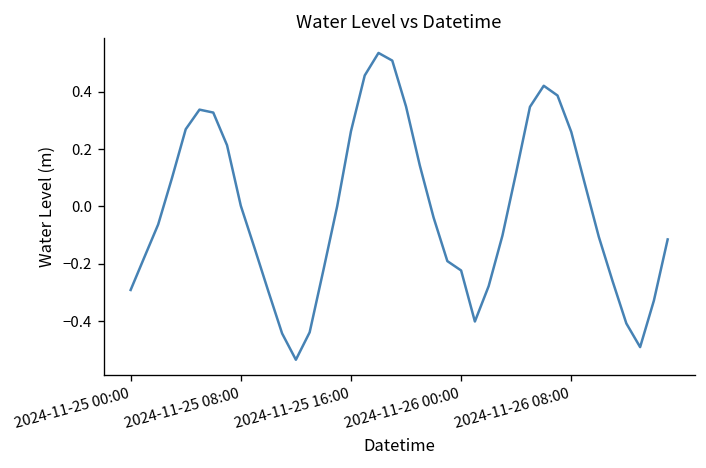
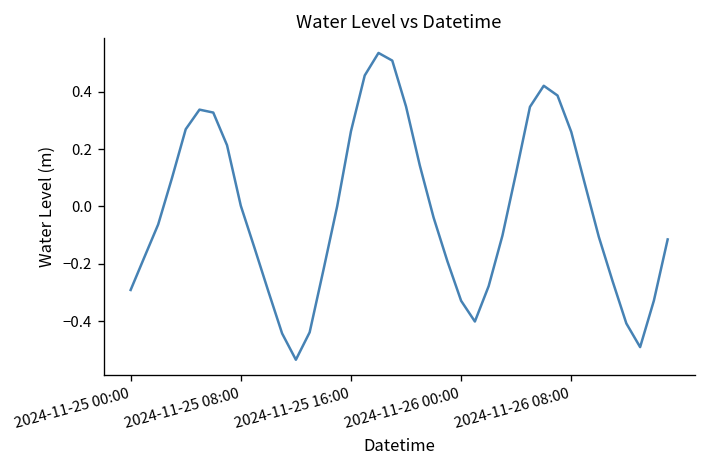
2024-11-26 00:00: -0.22 -> -0.33
